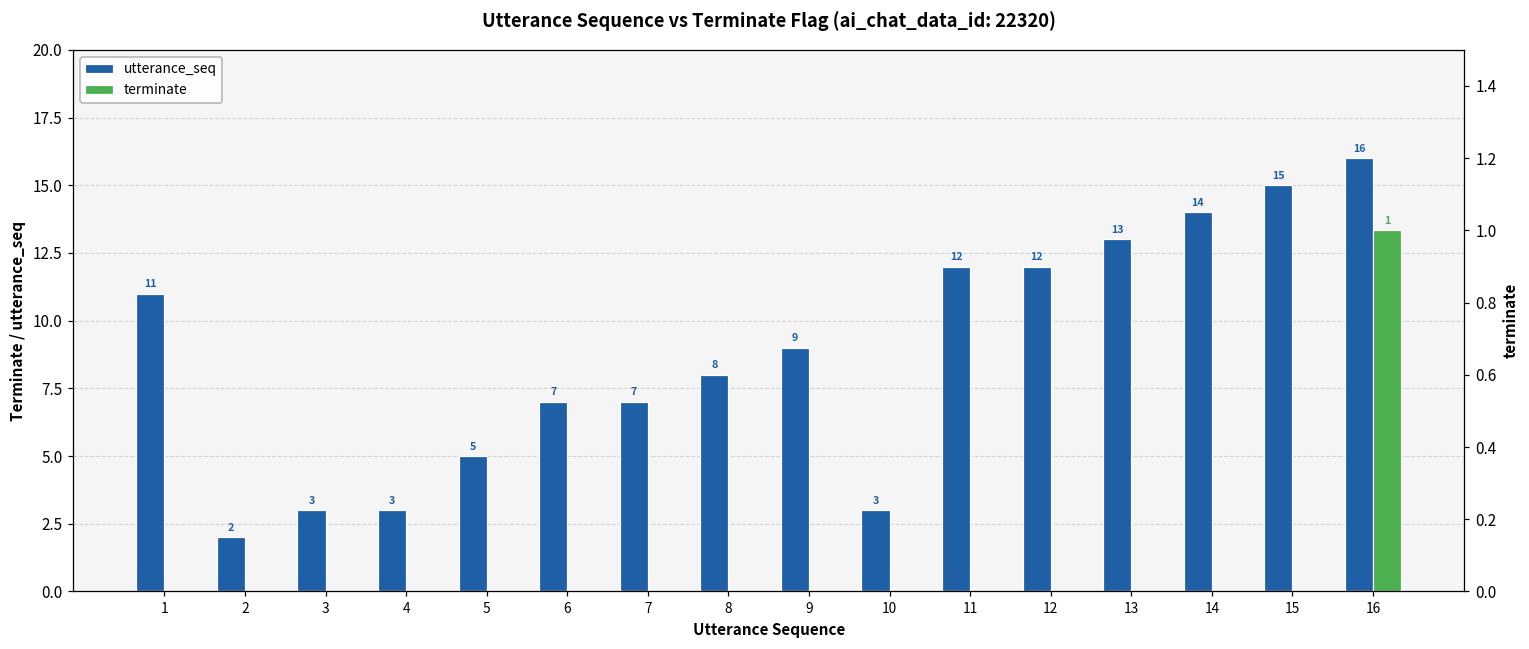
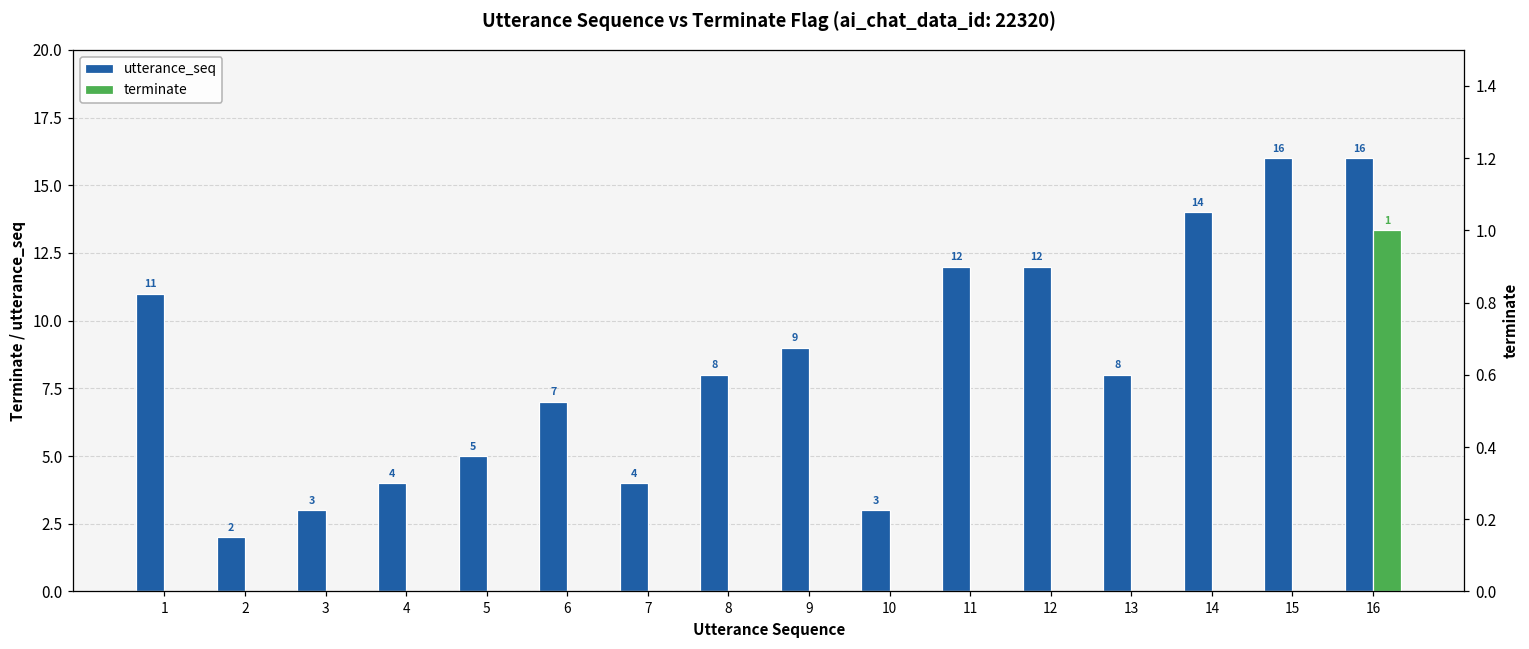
utterance_seq, 4: 3 -> 4
utterance_seq, 7: 7 -> 4
utterance_seq, 13: 13 -> 8
utterance_seq, 15: 15 -> 16
